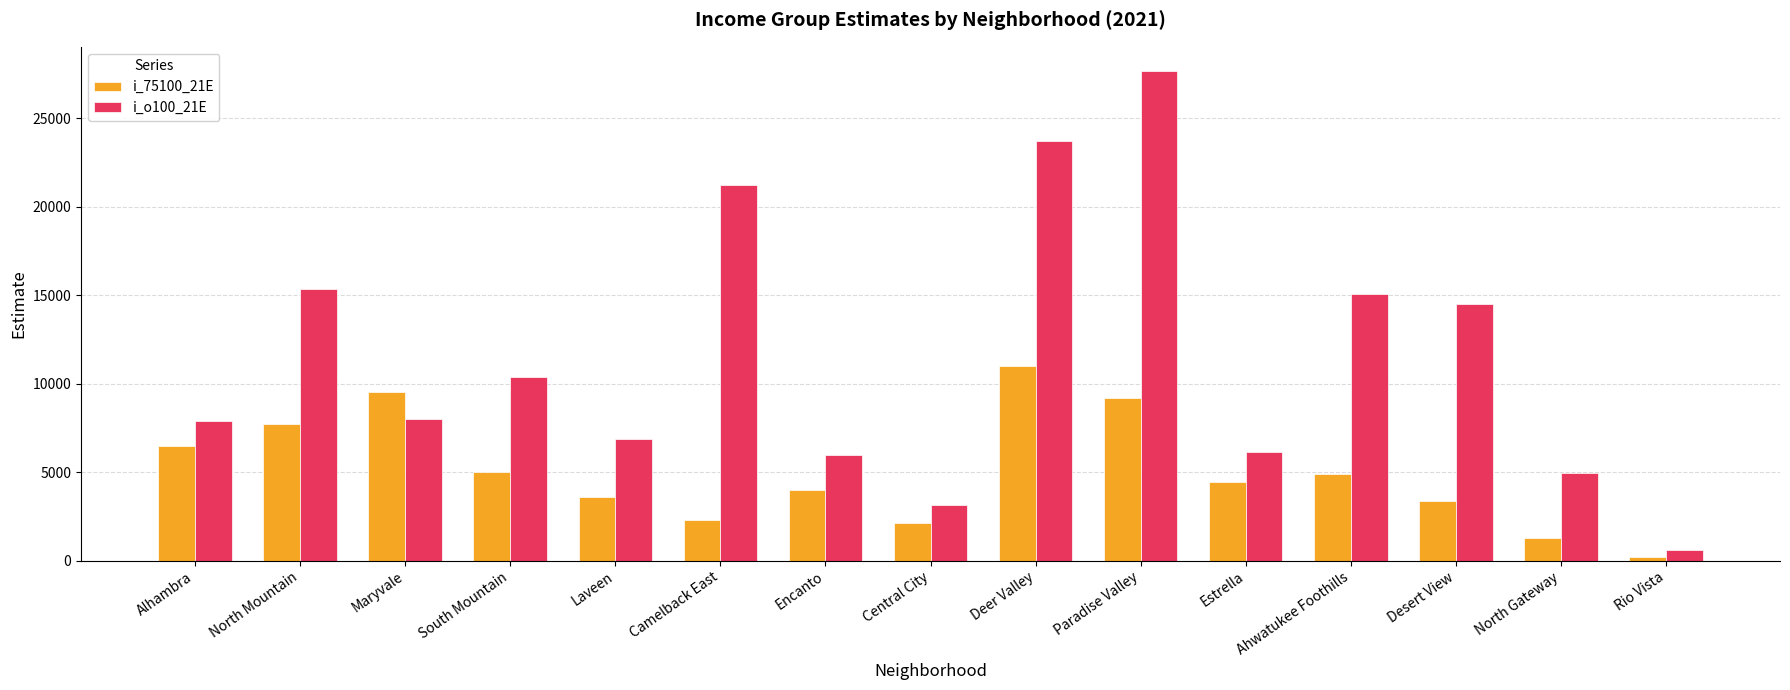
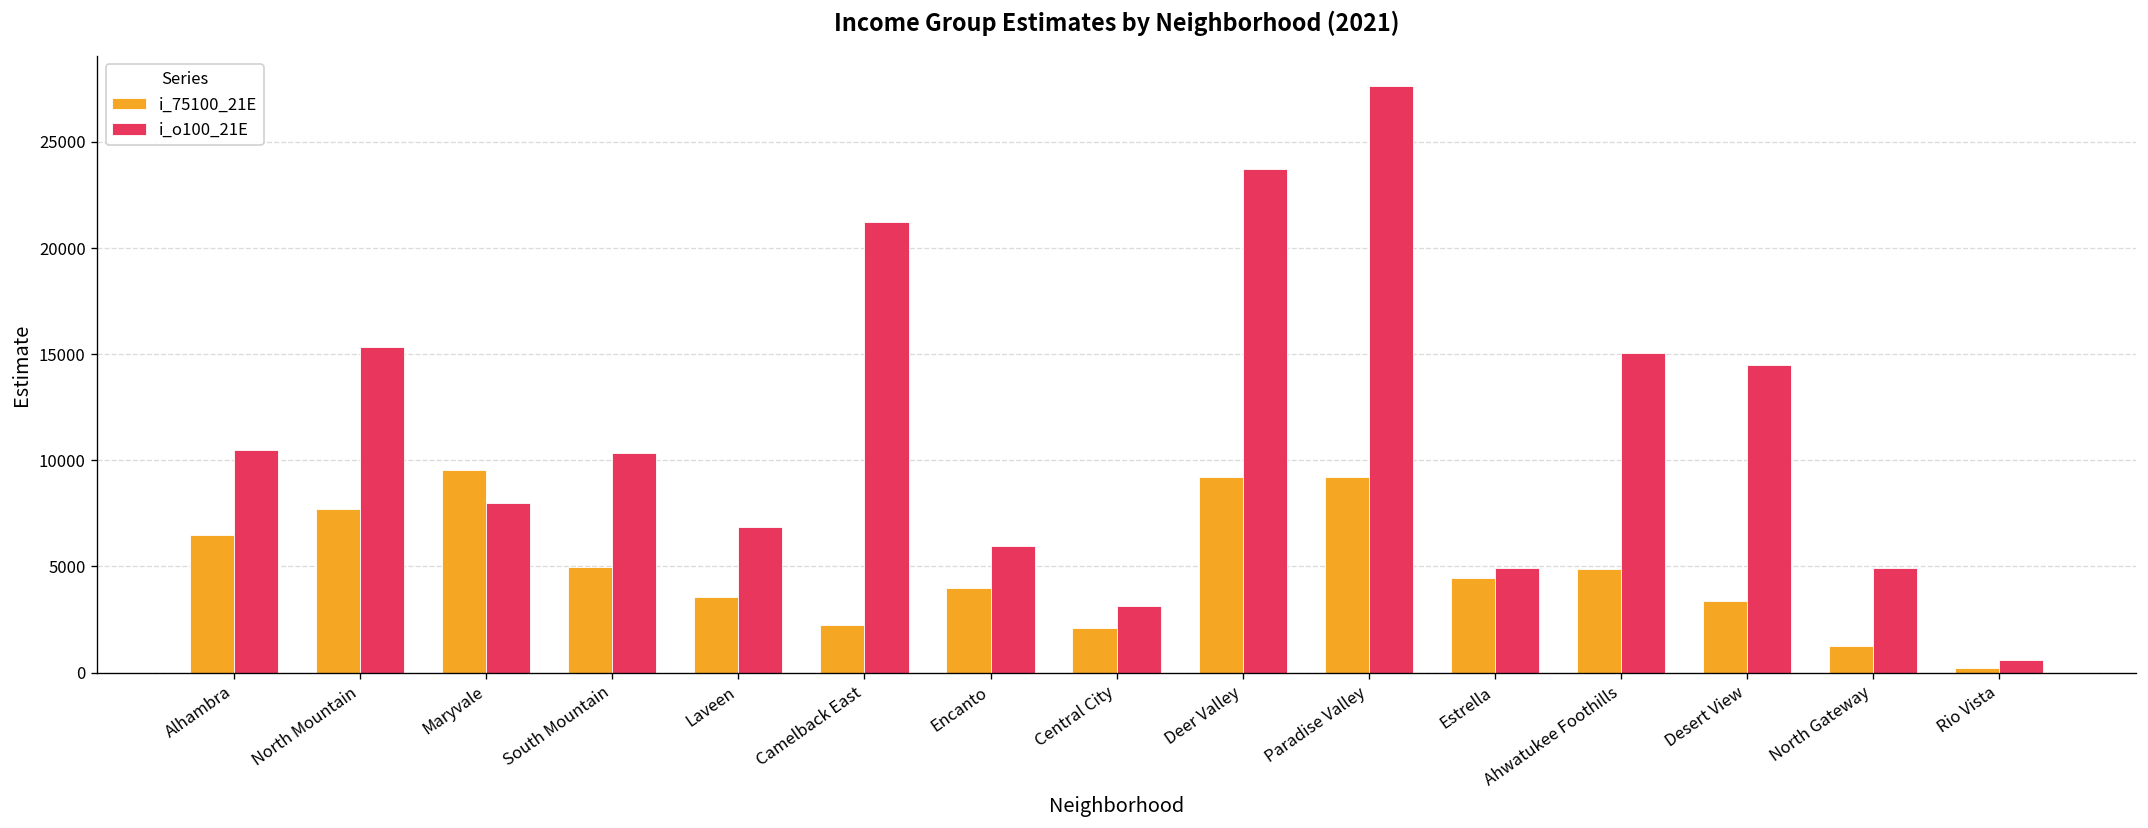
i_o100_21E, Alhambra: 7900 -> 10500
i_75100_21E, Deer Valley: 11000 -> 9200
i_o100_21E, Estrella: 6100 -> 4900
